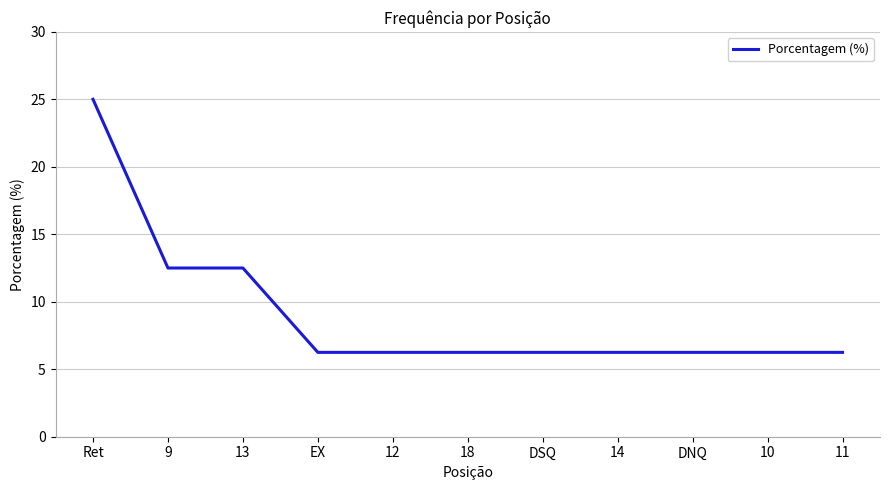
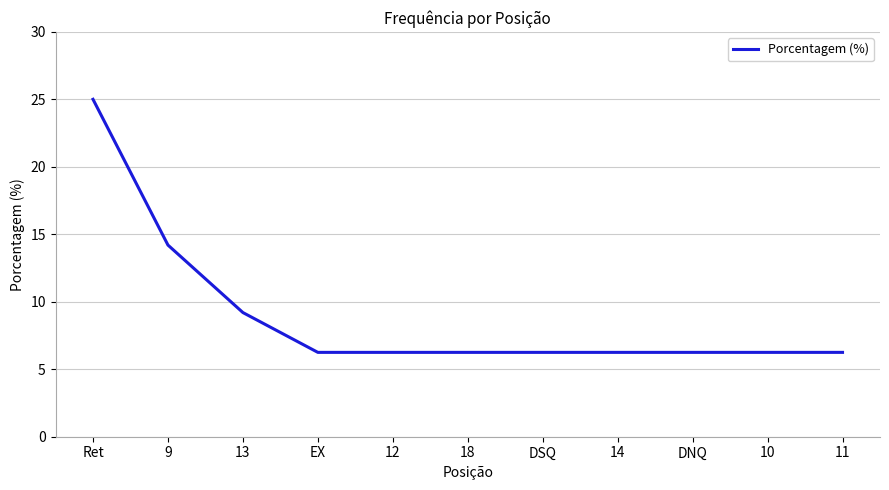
9: 12.5 -> 14.2
13: 12.5 -> 9.2
